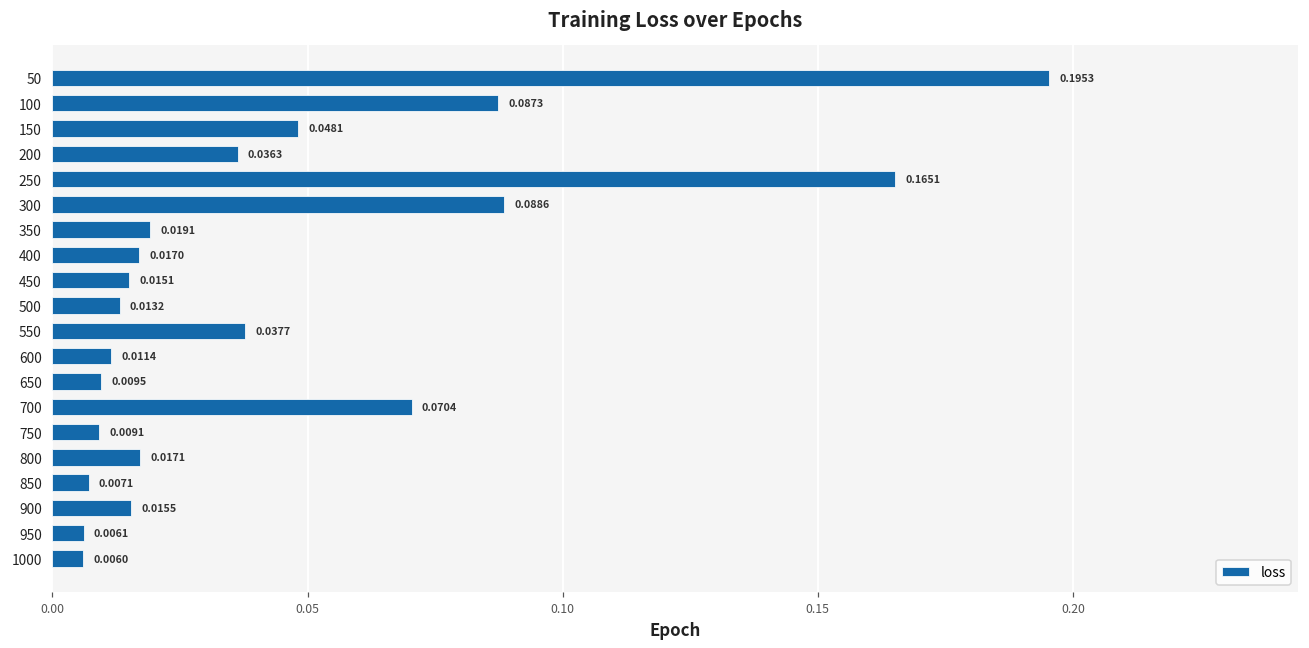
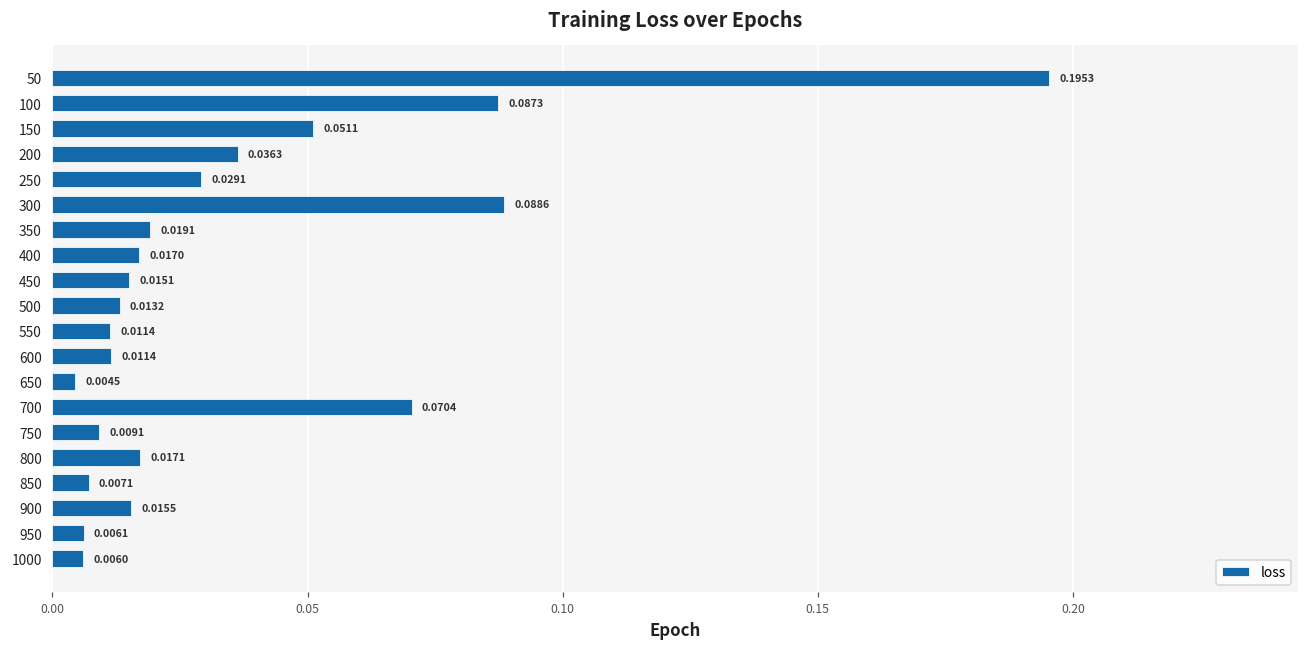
150: 0.0481 -> 0.0511
250: 0.1651 -> 0.0291
550: 0.0377 -> 0.0114
650: 0.0095 -> 0.0045
